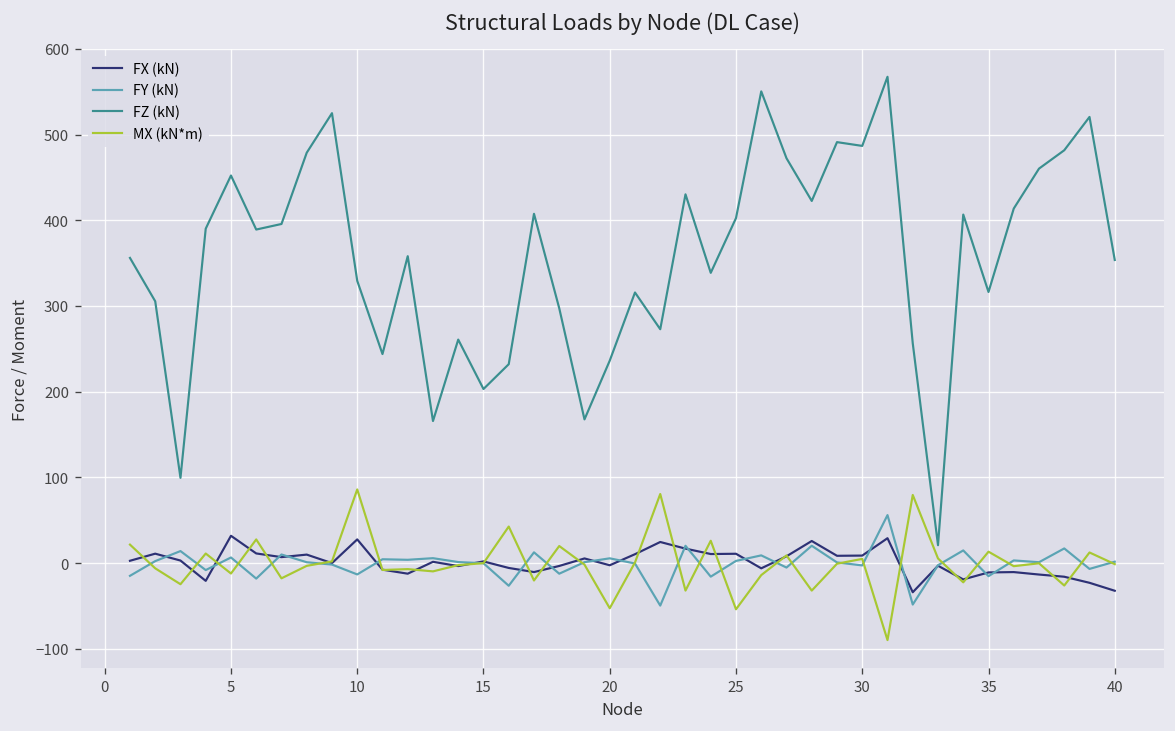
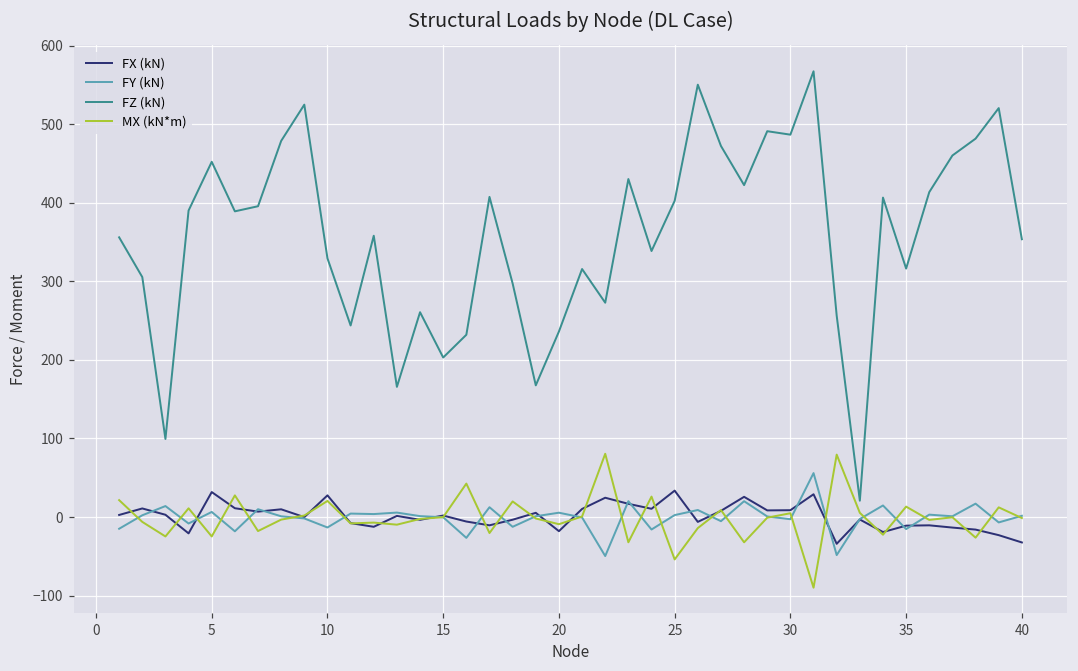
MX (kN*m), 5: -10 -> -20
MX (kN*m), 10: 90 -> 20
FX (kN), 20: 0 -> -20
MX (kN*m), 20: -50 -> -10
FX (kN), 25: 10 -> 30
